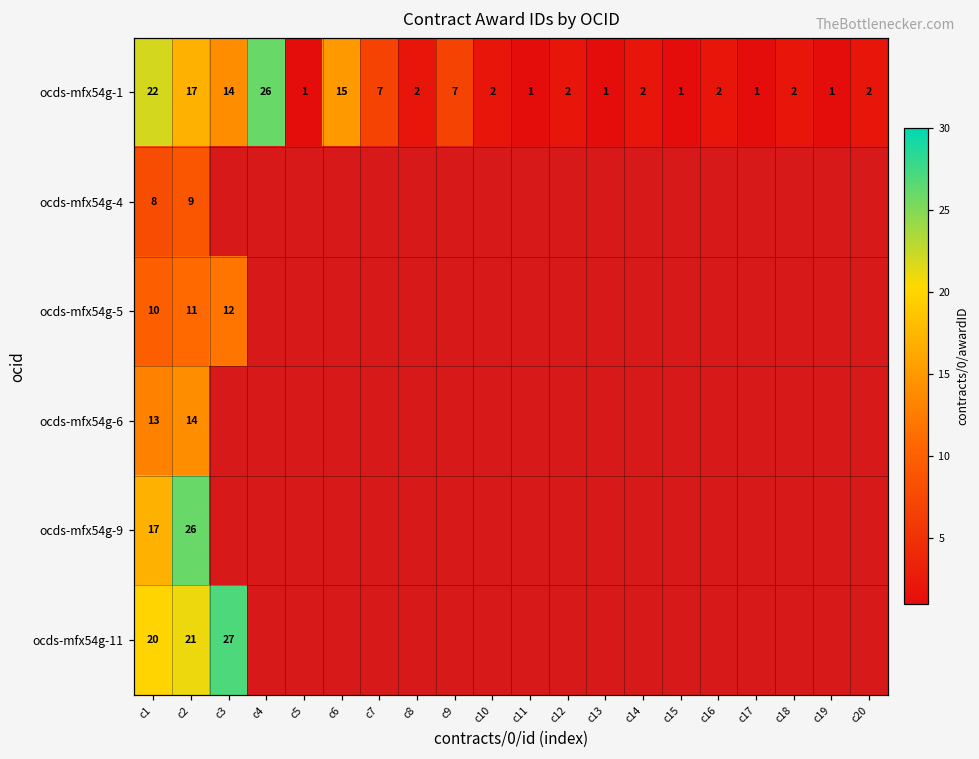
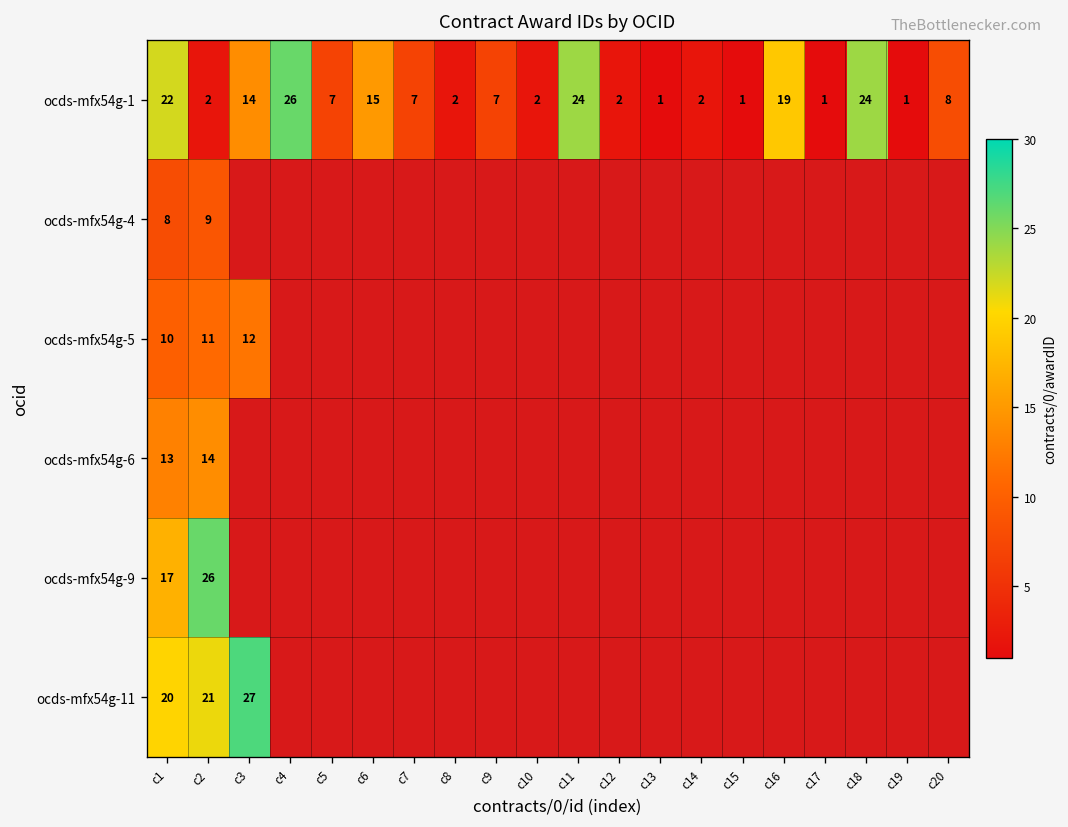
ocds-mfx54g-1, c2: 17 -> 2
ocds-mfx54g-1, c5: 1 -> 7
ocds-mfx54g-1, c11: 1 -> 24
ocds-mfx54g-1, c16: 2 -> 19
ocds-mfx54g-1, c18: 2 -> 24
ocds-mfx54g-1, c20: 2 -> 8
